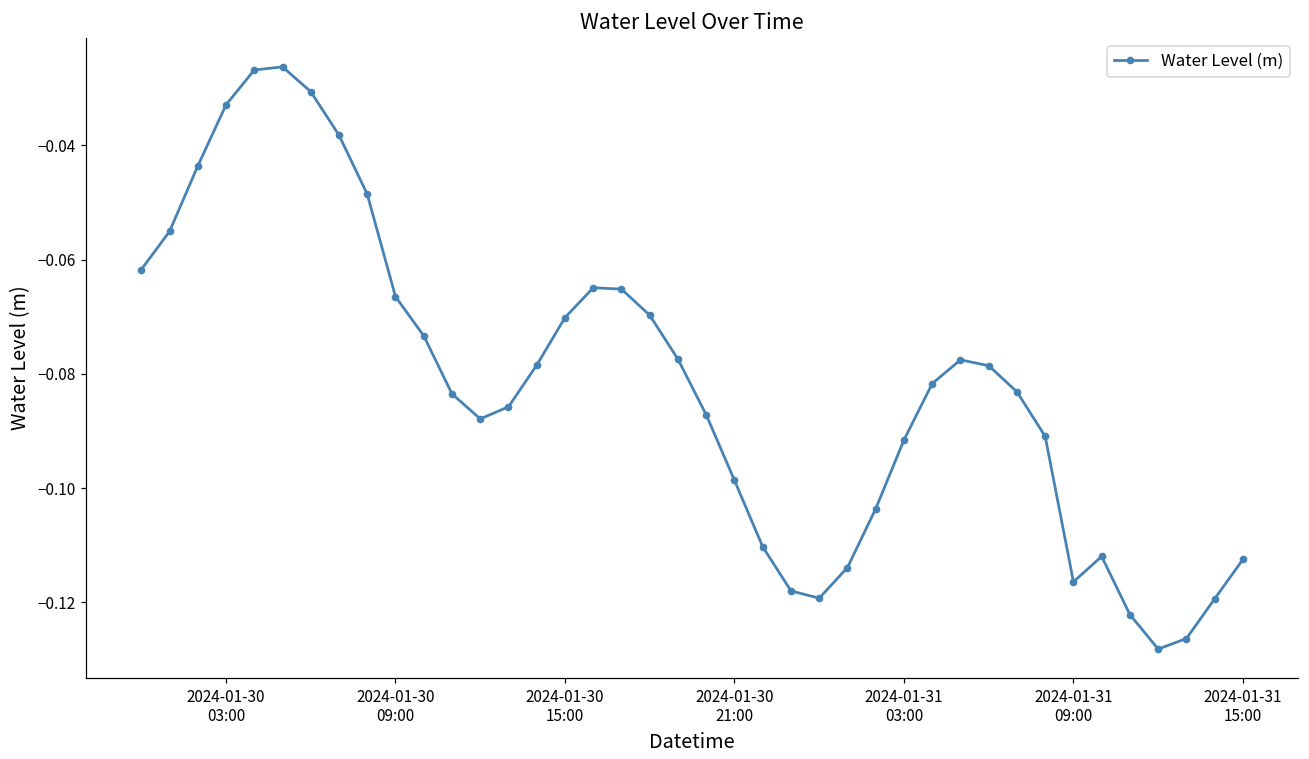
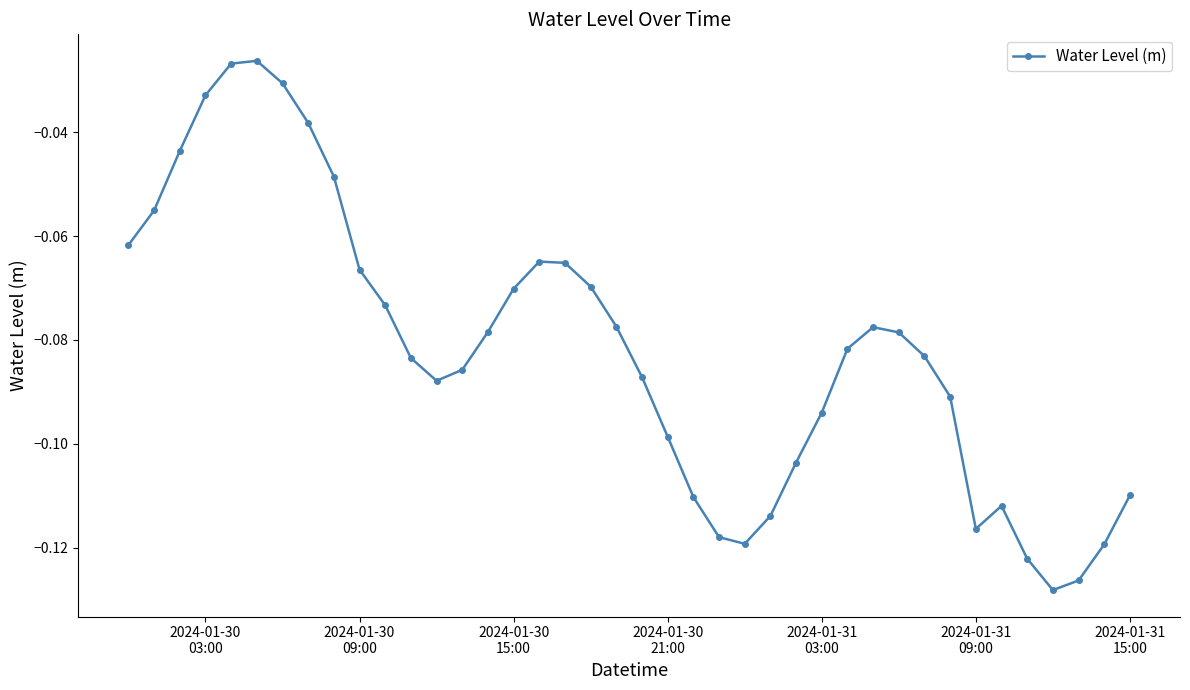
2024-01-31 03:00: -0.092 -> -0.094
2024-01-31 15:00: -0.112 -> -0.110
